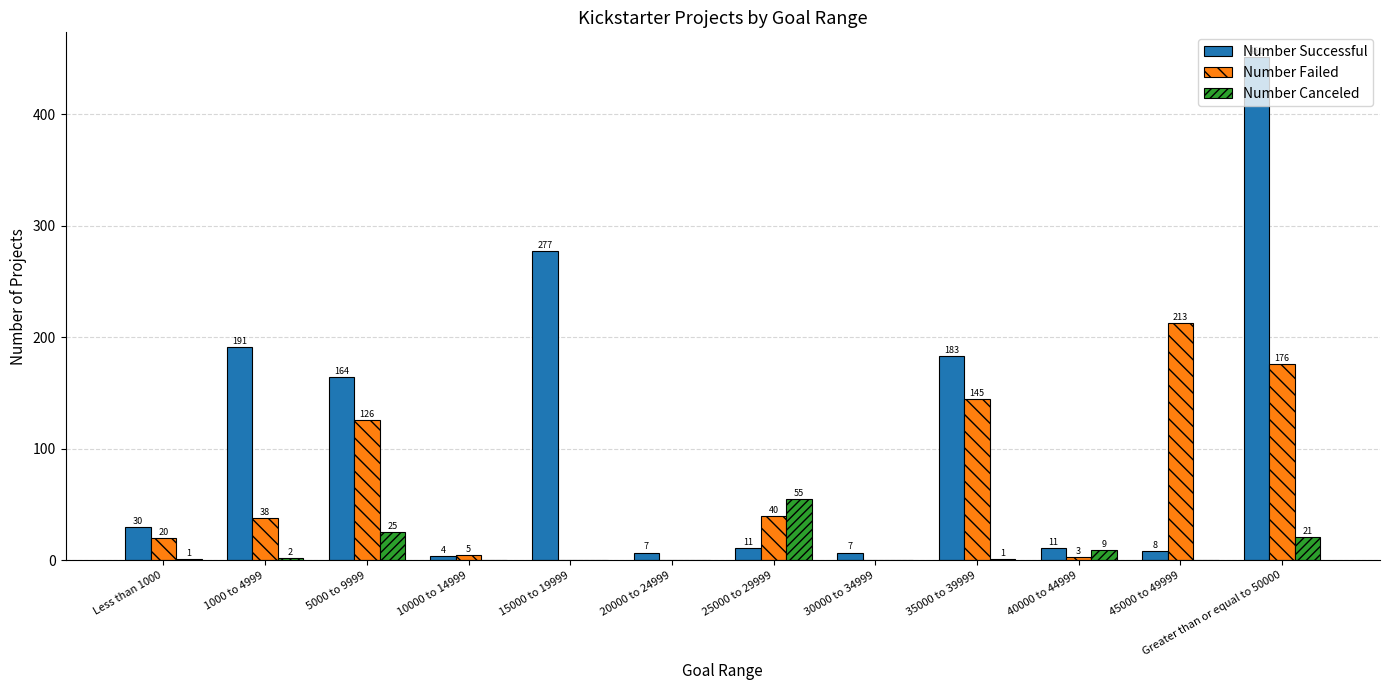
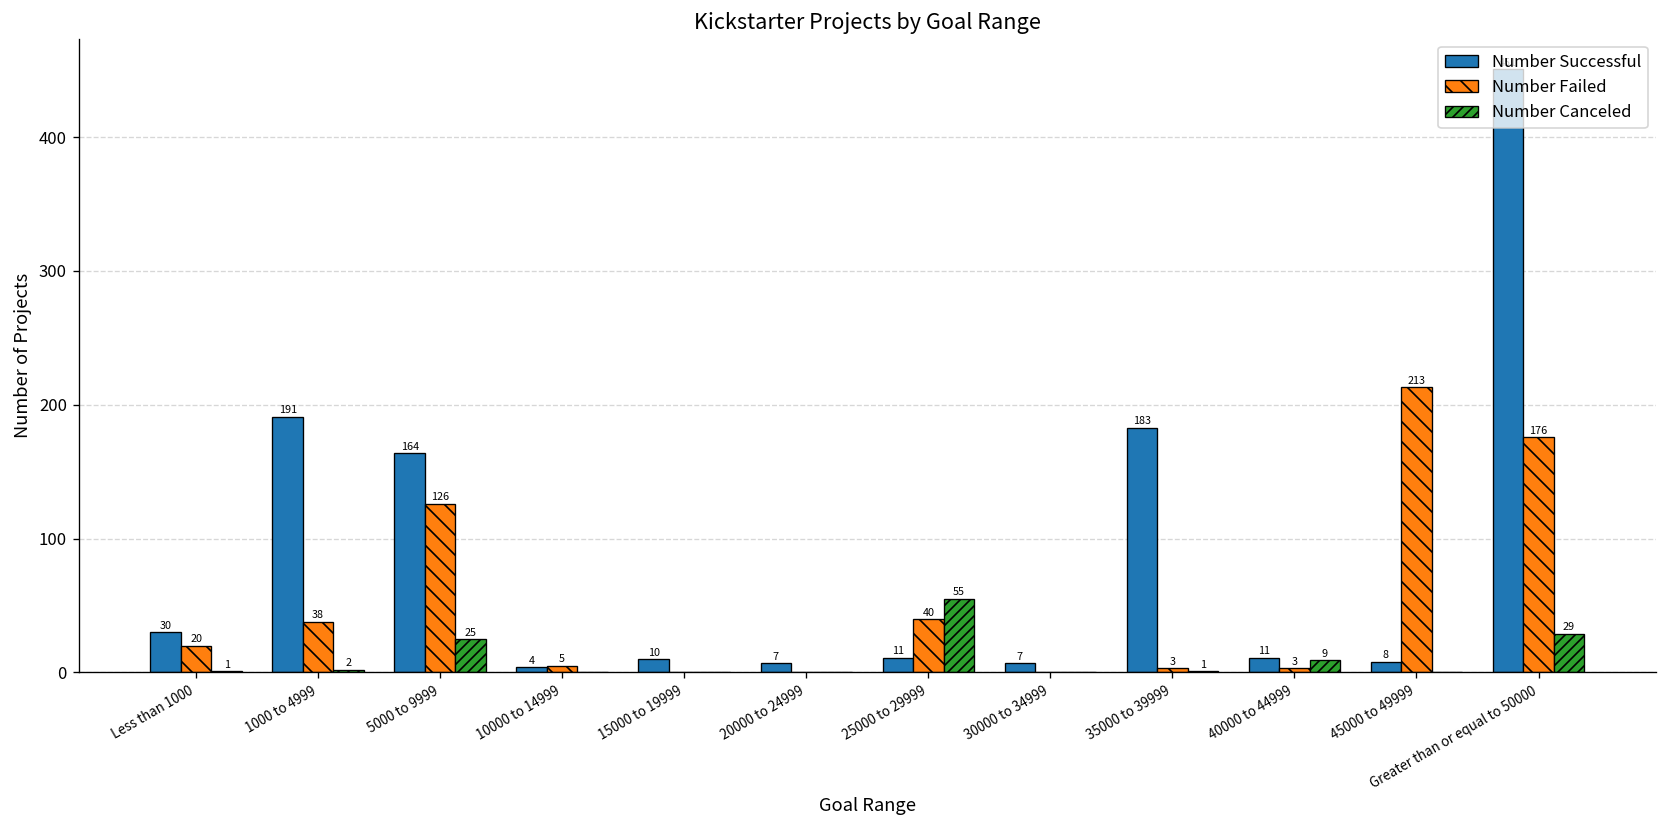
Number Successful, 15000 to 19999: 277 -> 10
Number Failed, 35000 to 39999: 145 -> 3
Number Canceled, Greater than or equal to 50000: 21 -> 29
